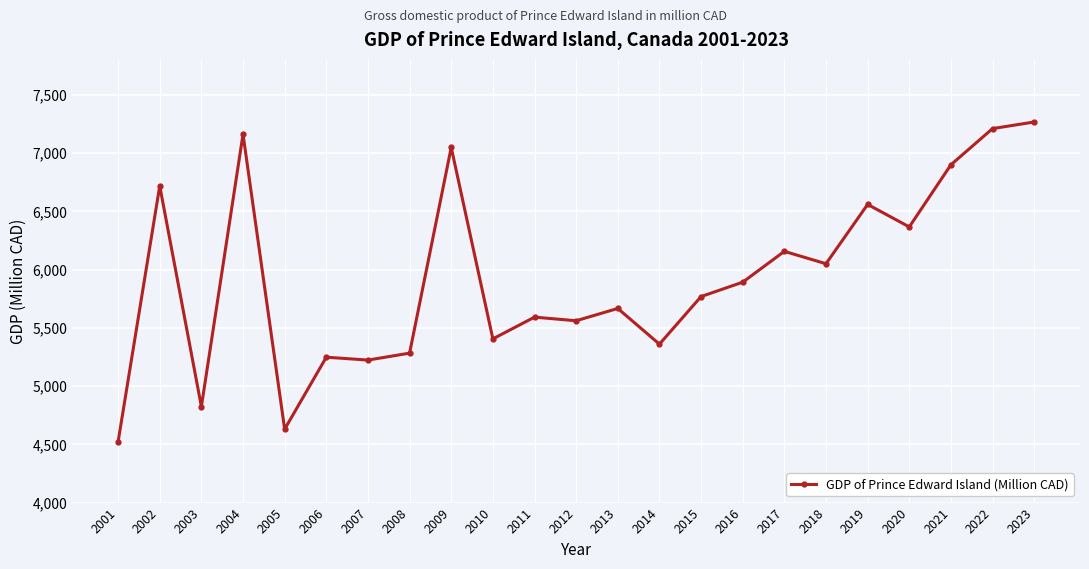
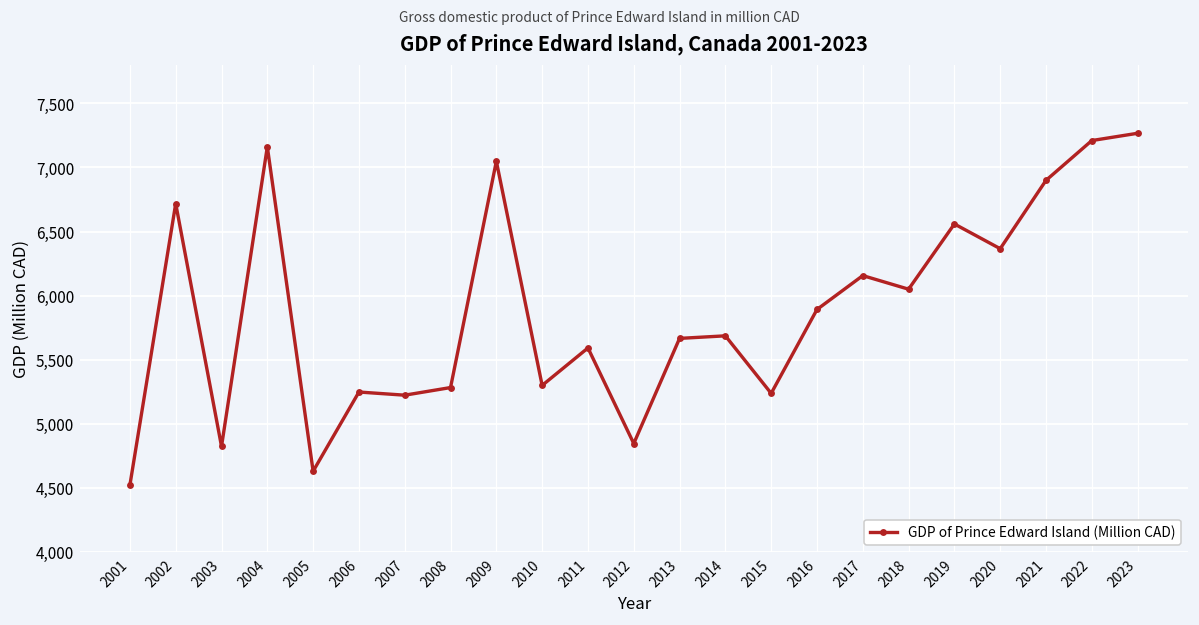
2010: 5,410 -> 5,300
2012: 5,560 -> 4,850
2014: 5,360 -> 5,690
2015: 5,770 -> 5,240
